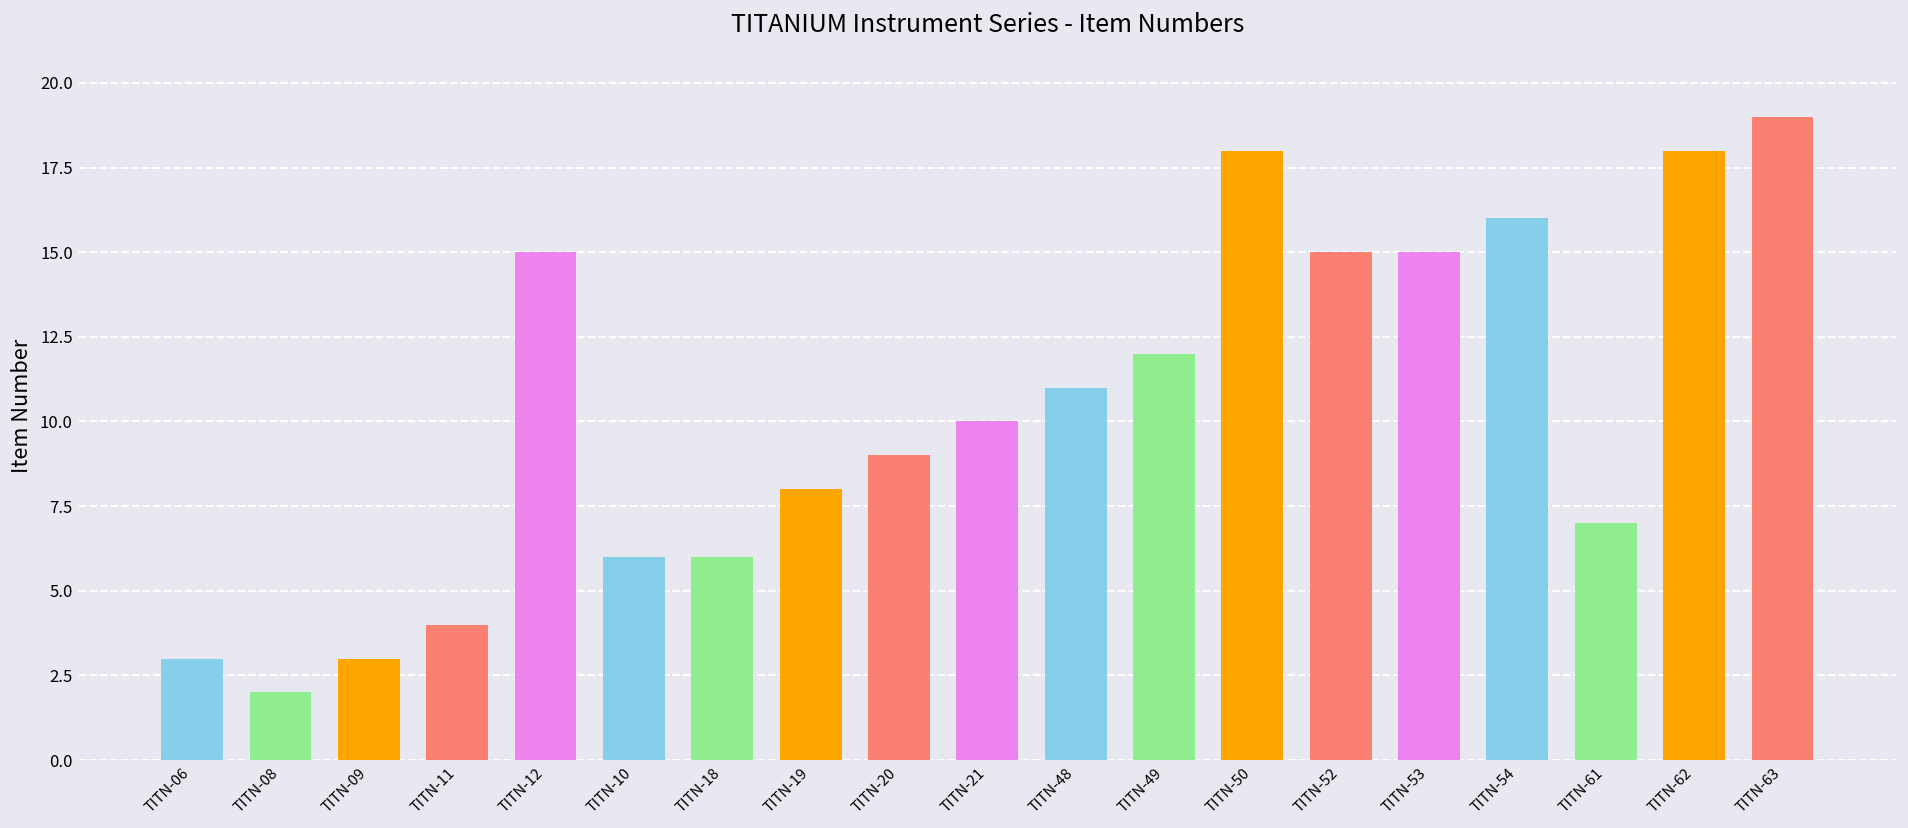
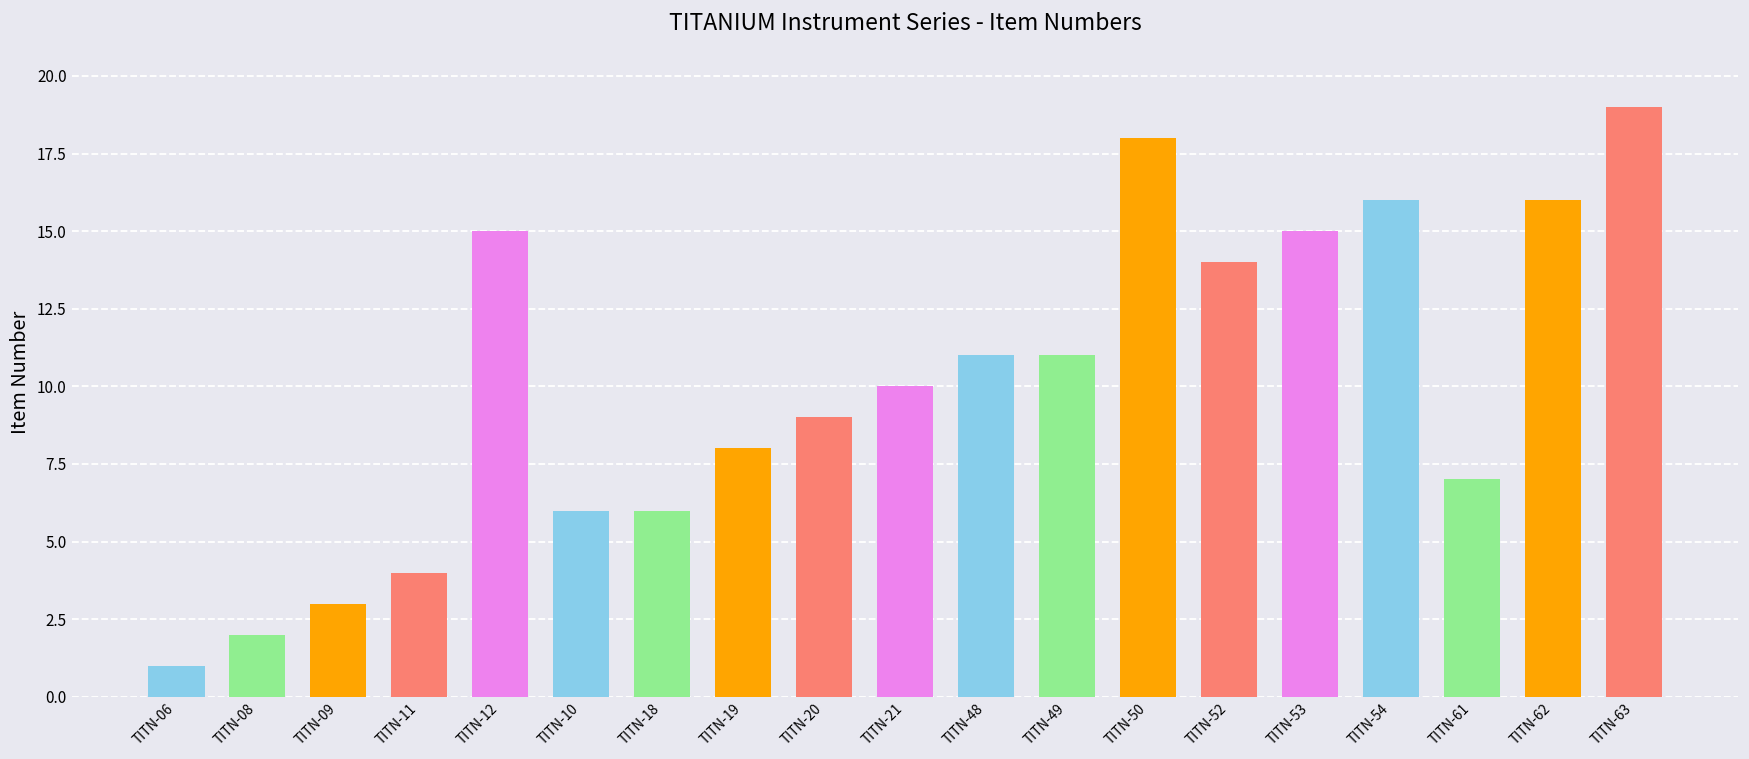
TITN-06: 3 -> 1
TITN-49: 12 -> 11
TITN-52: 15 -> 14
TITN-62: 18 -> 16
